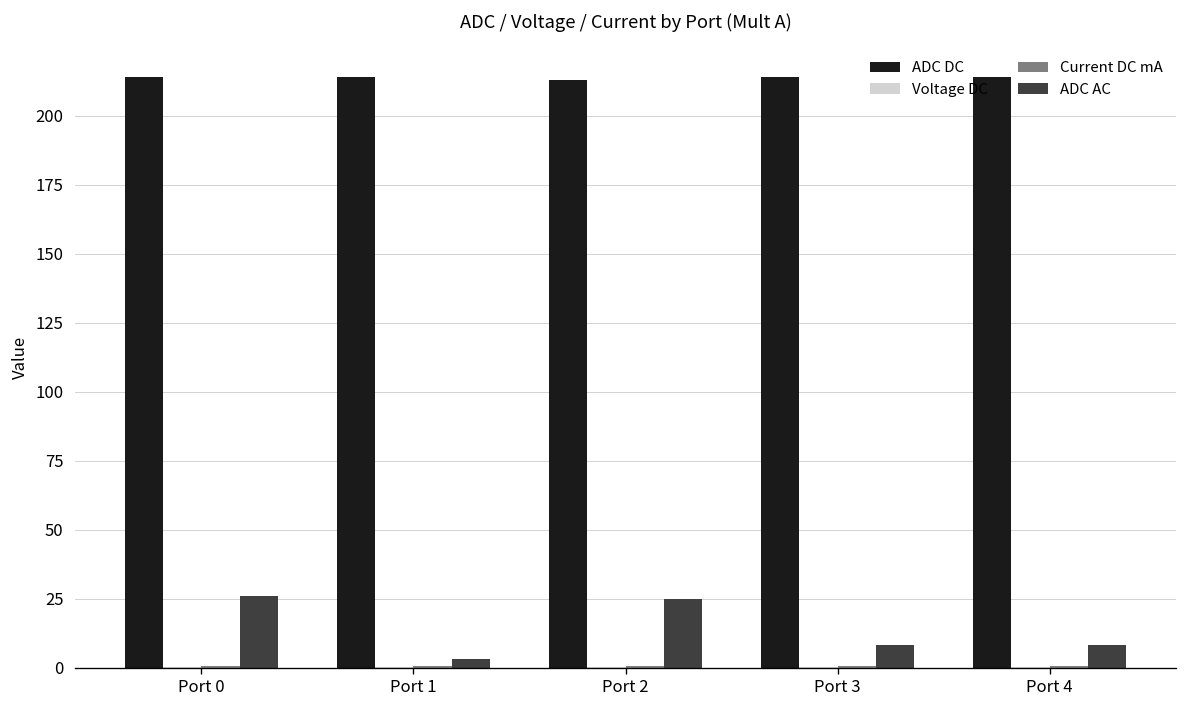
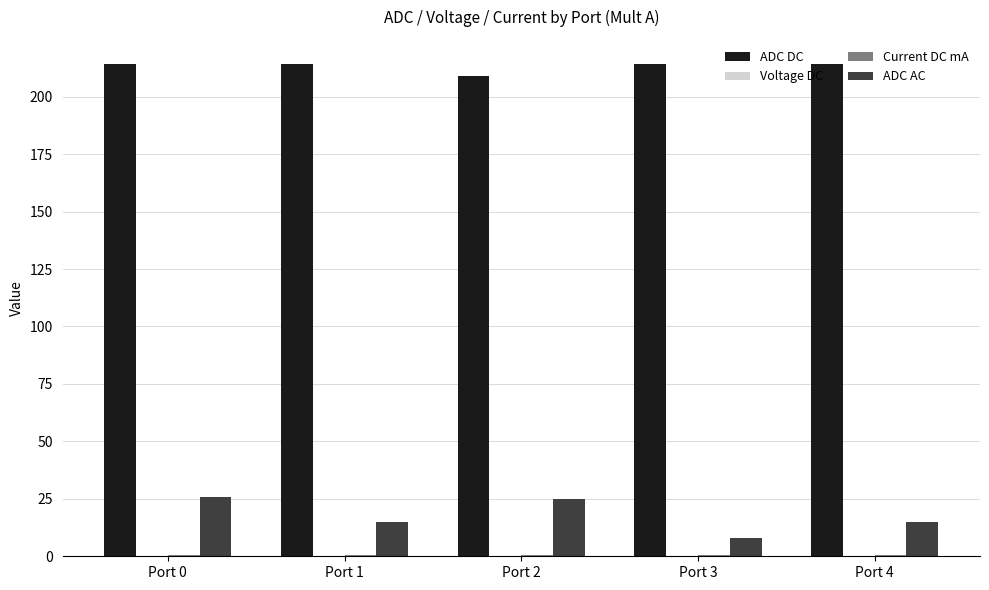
ADC AC, Port 1: 3 -> 15
ADC DC, Port 2: 213 -> 209
ADC AC, Port 4: 8 -> 15
